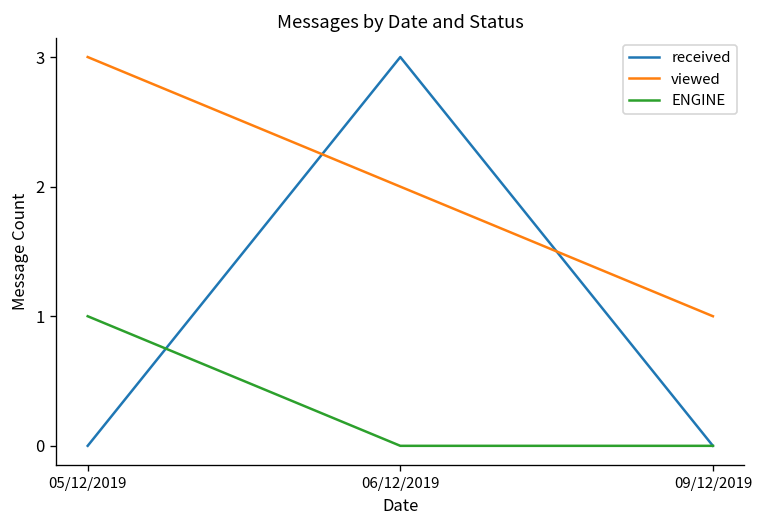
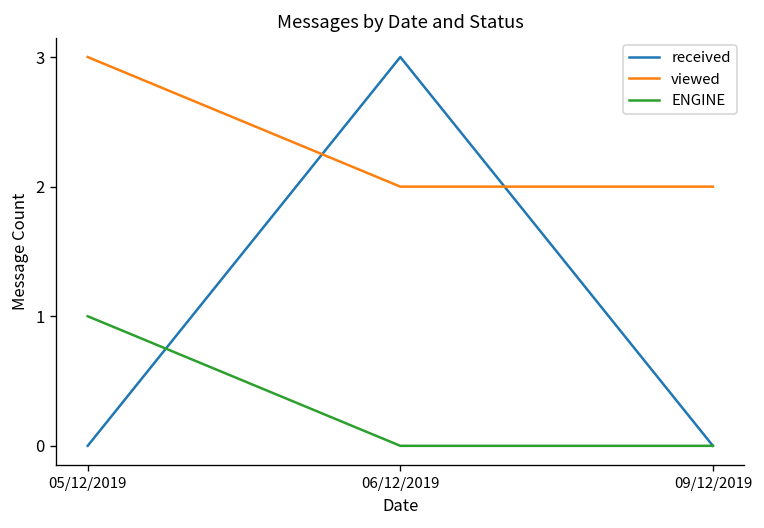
viewed, 09/12/2019: 1 -> 2
